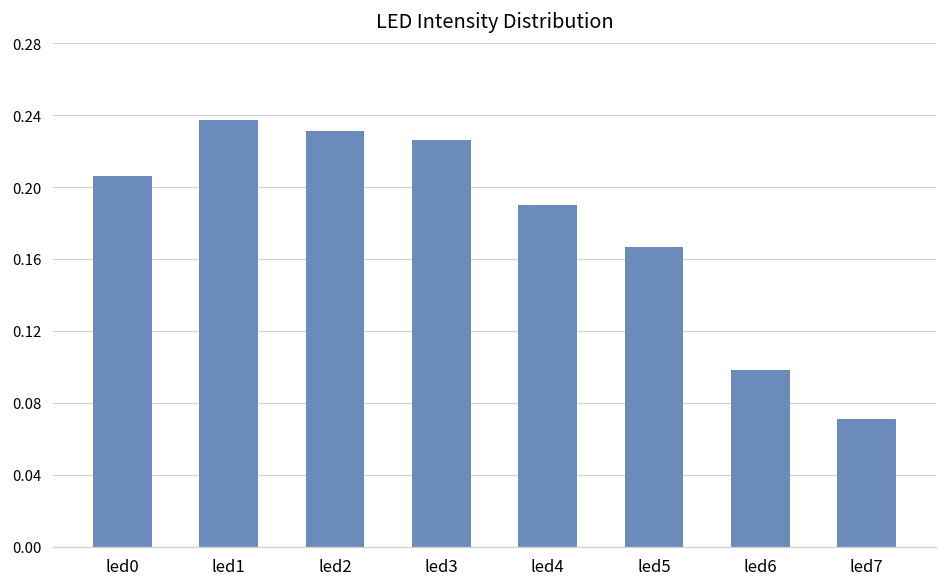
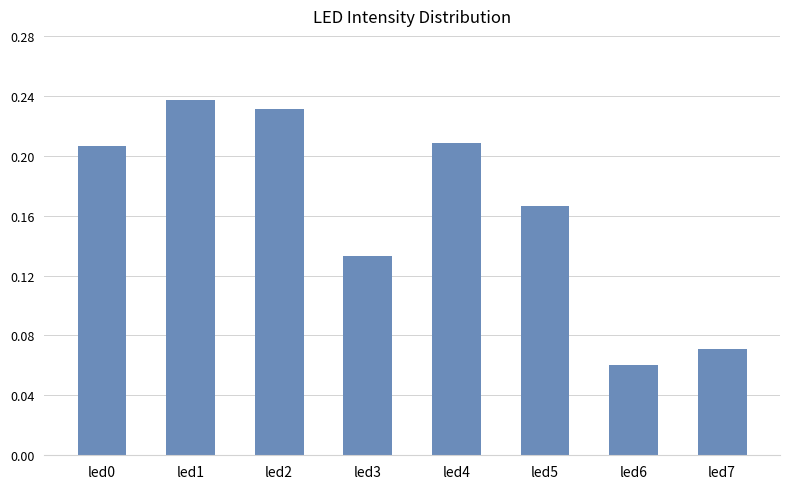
led3: 0.226 -> 0.133
led4: 0.190 -> 0.209
led6: 0.098 -> 0.061
